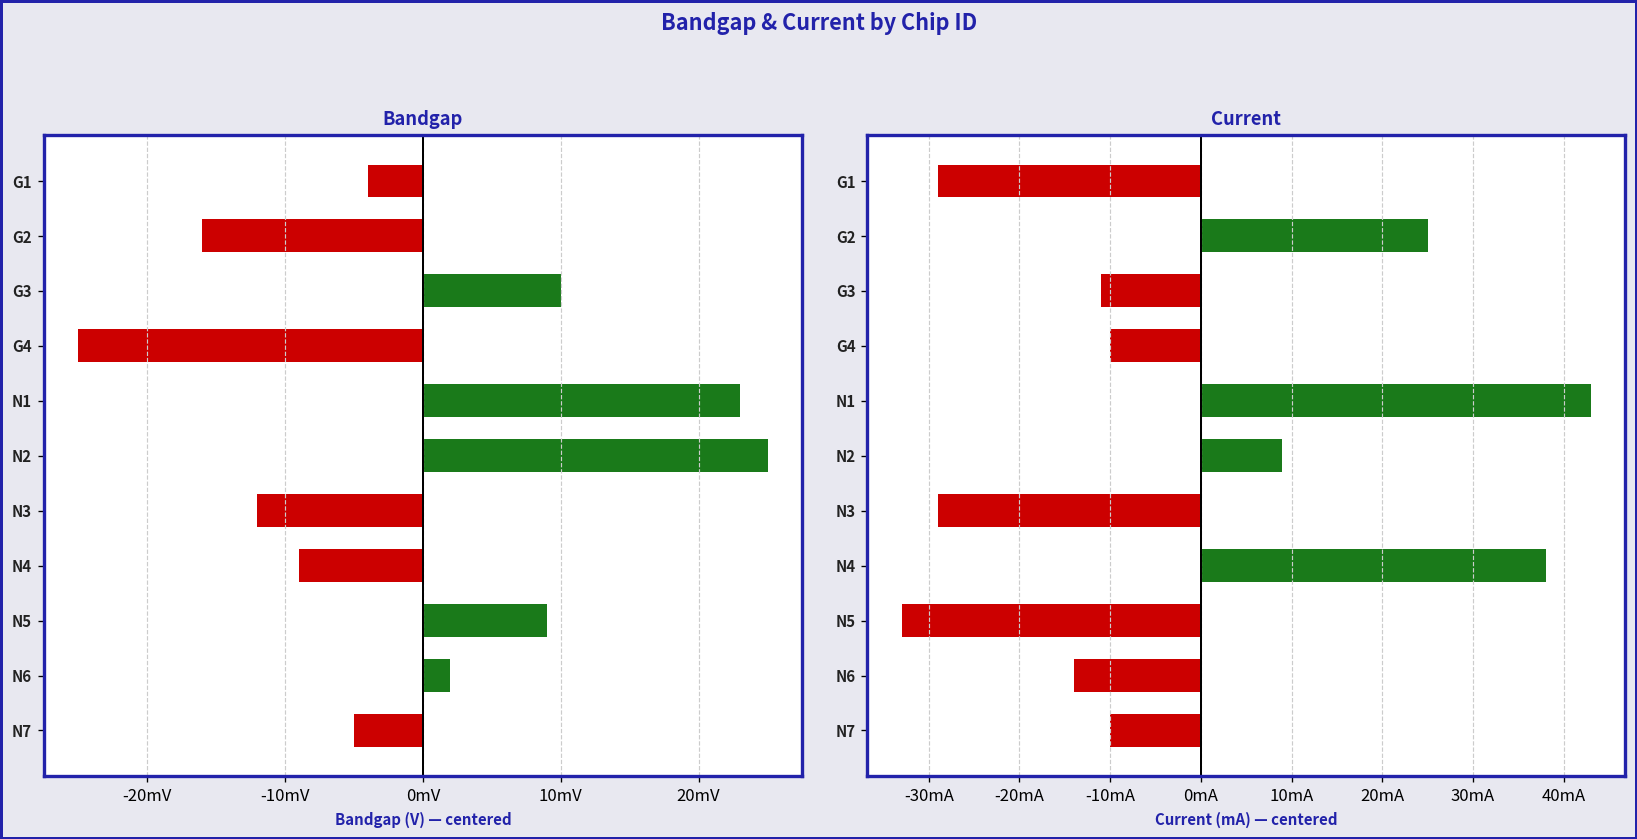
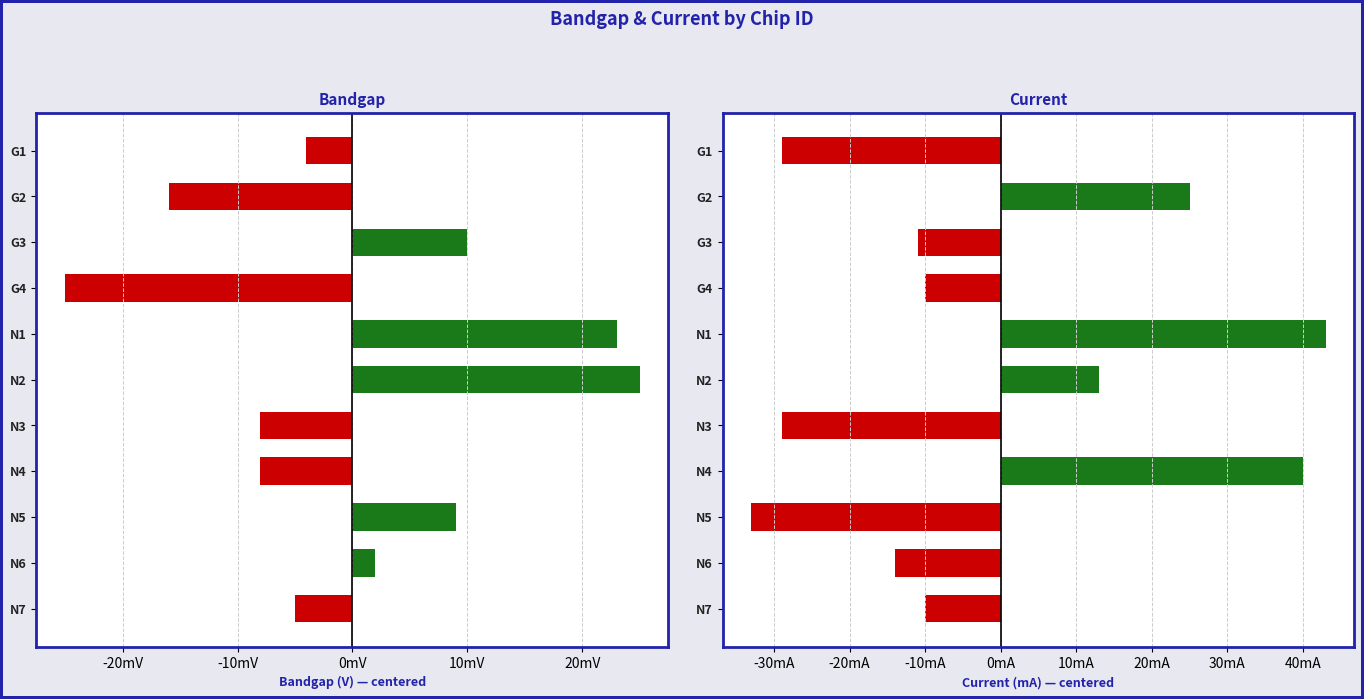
Bandgap, N3: -12.0mV -> -8.0mV
Bandgap, N4: -9.0mV -> -8.0mV
Current, N2: 9mA -> 13mA
Current, N4: 38mA -> 40mA
